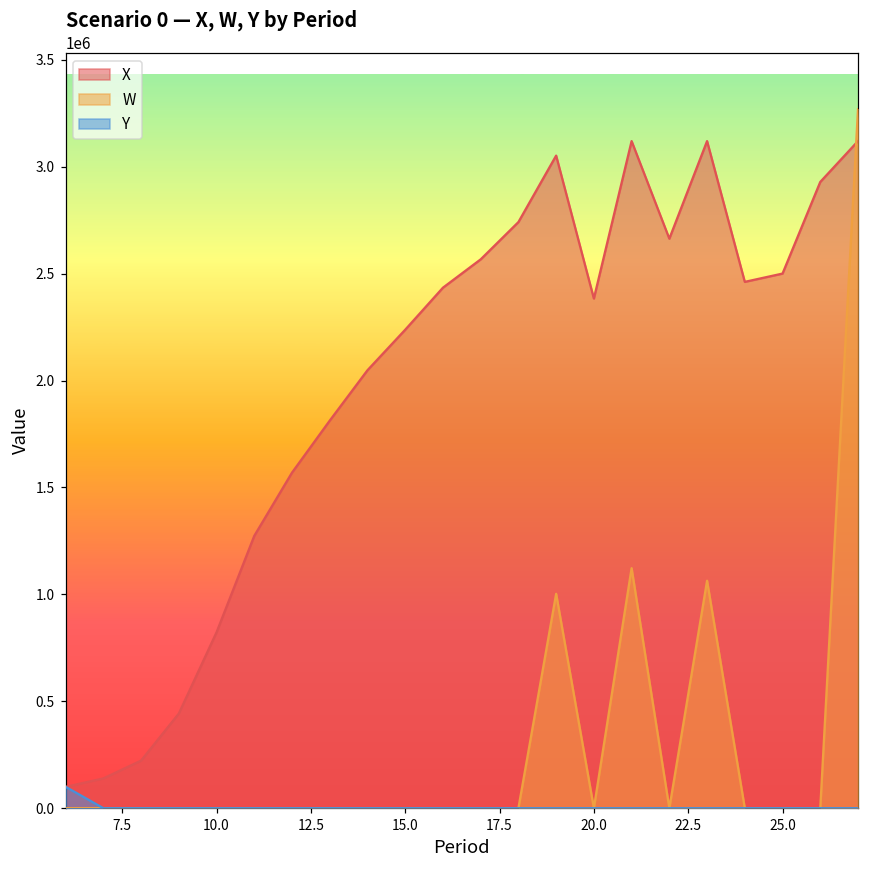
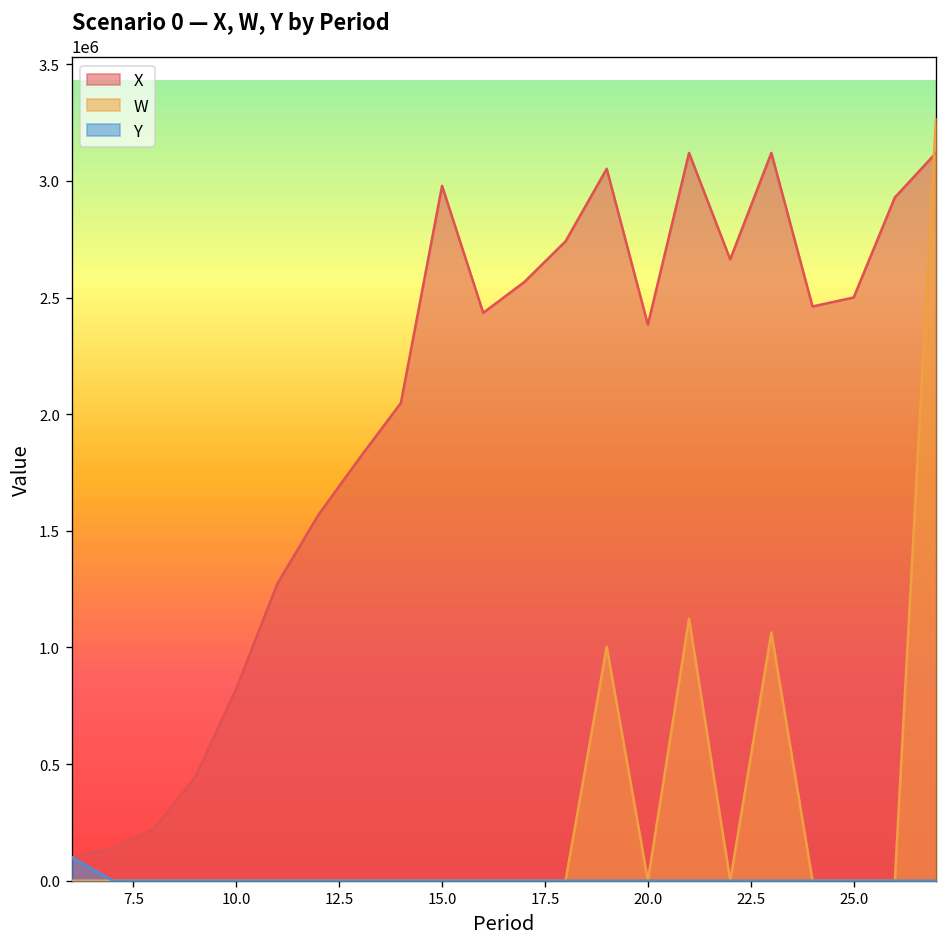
X, 15.0: 2240000 -> 2980000
